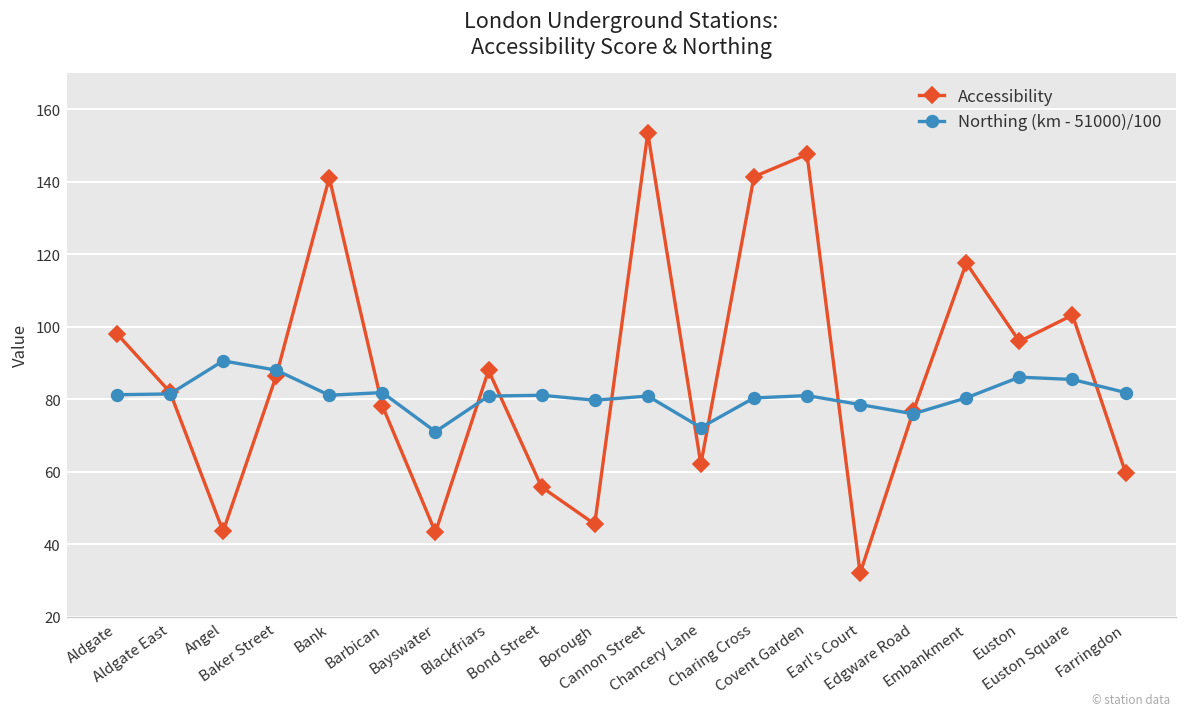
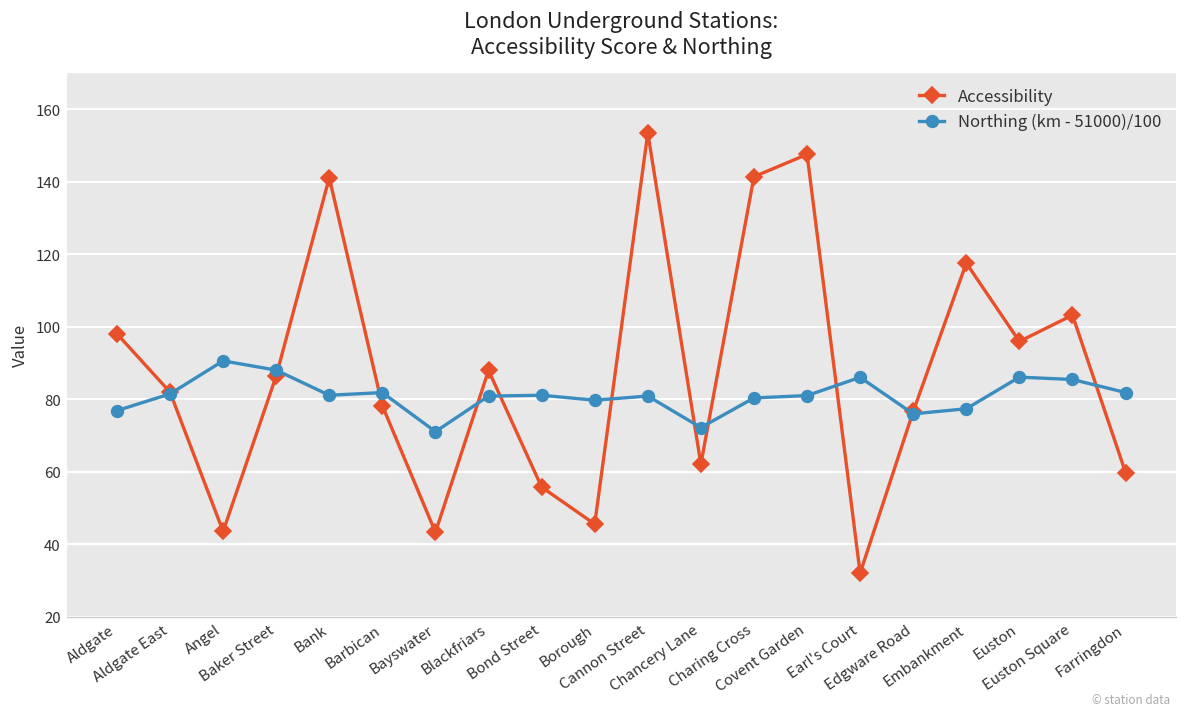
Northing (km - 51000)/100, Aldgate: 81 -> 77
Northing (km - 51000)/100, Earl's Court: 79 -> 86
Northing (km - 51000)/100, Embankment: 80 -> 77
